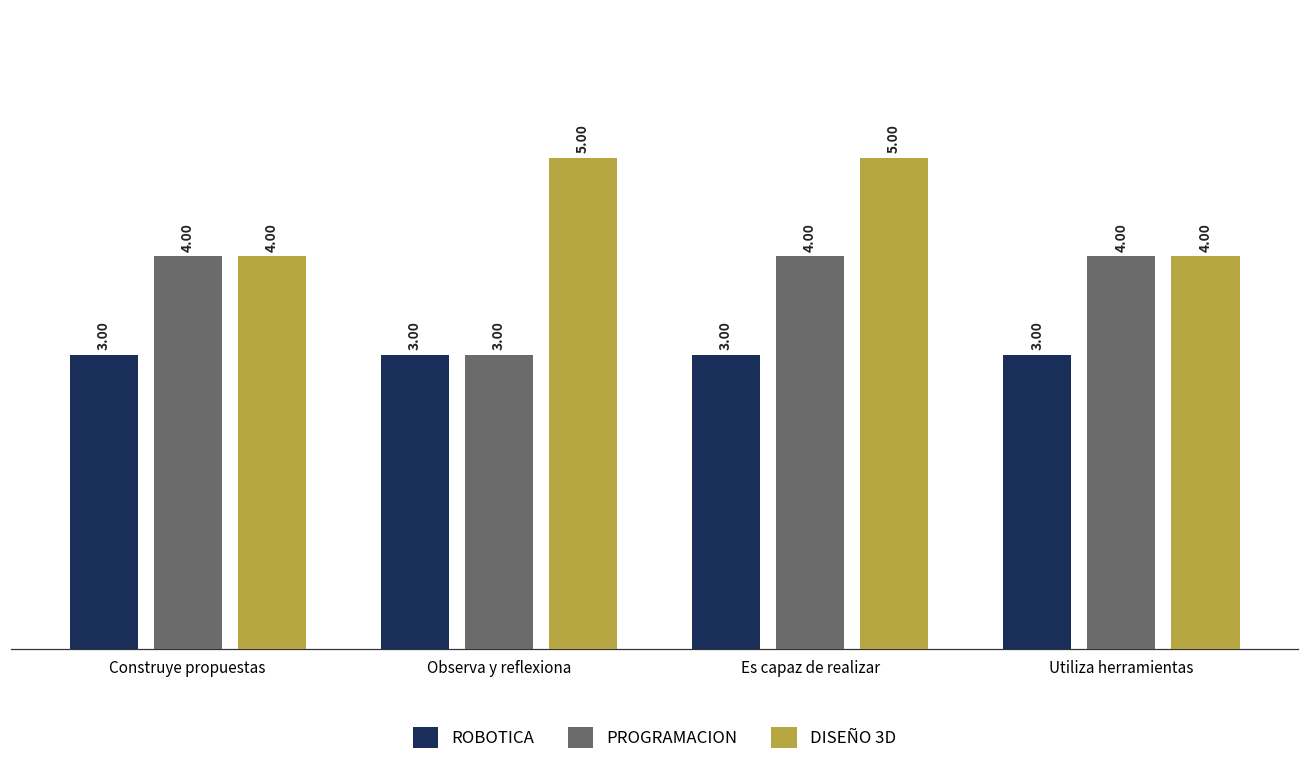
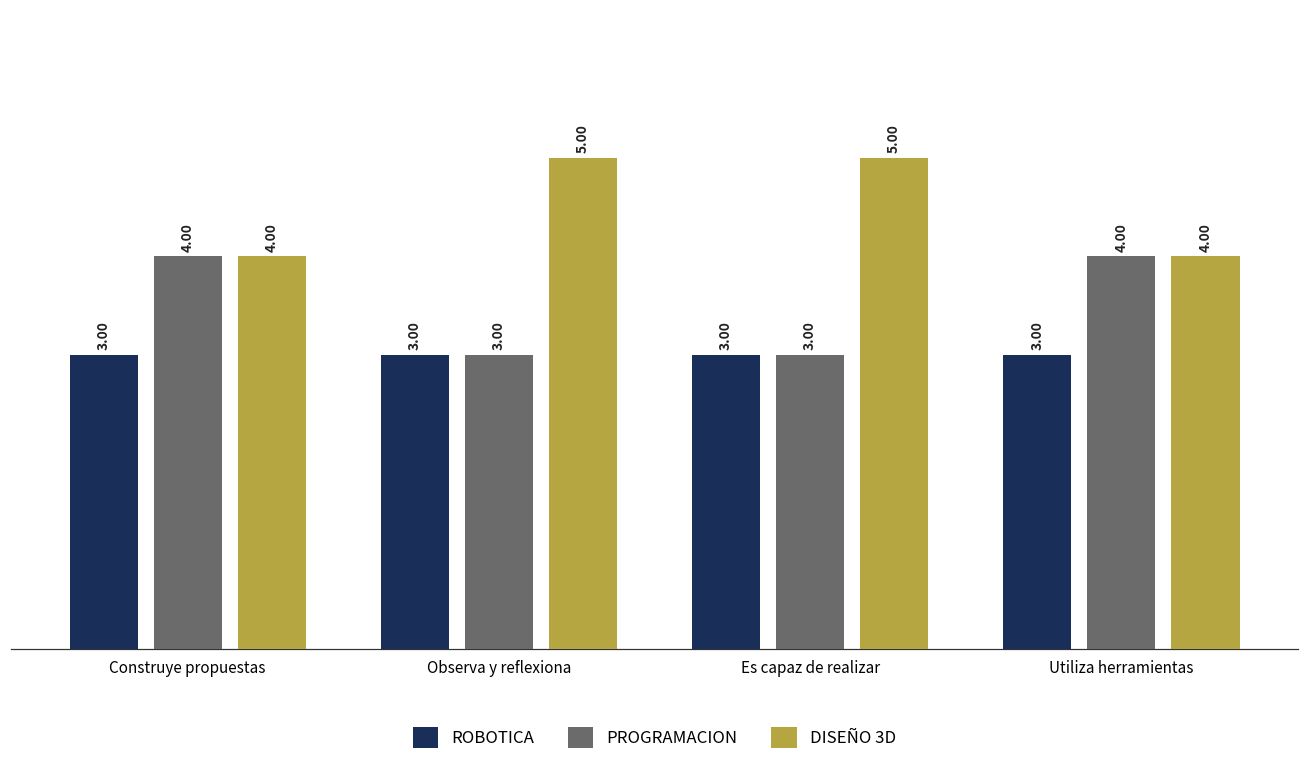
PROGRAMACION, Es capaz de realizar: 4.00 -> 3.00
